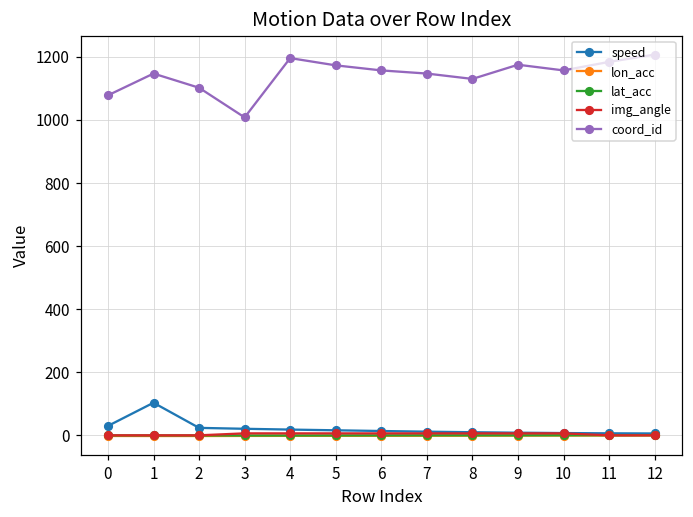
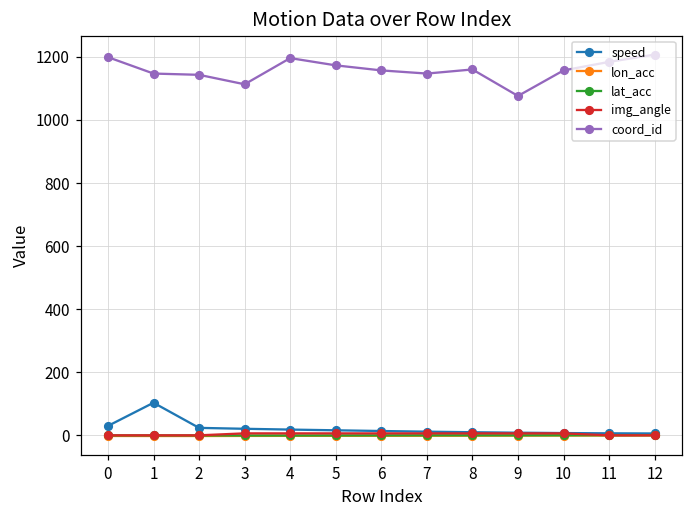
coord_id, 0: 1080 -> 1200
coord_id, 2: 1100 -> 1140
coord_id, 3: 1010 -> 1110
coord_id, 8: 1130 -> 1160
coord_id, 9: 1180 -> 1080
